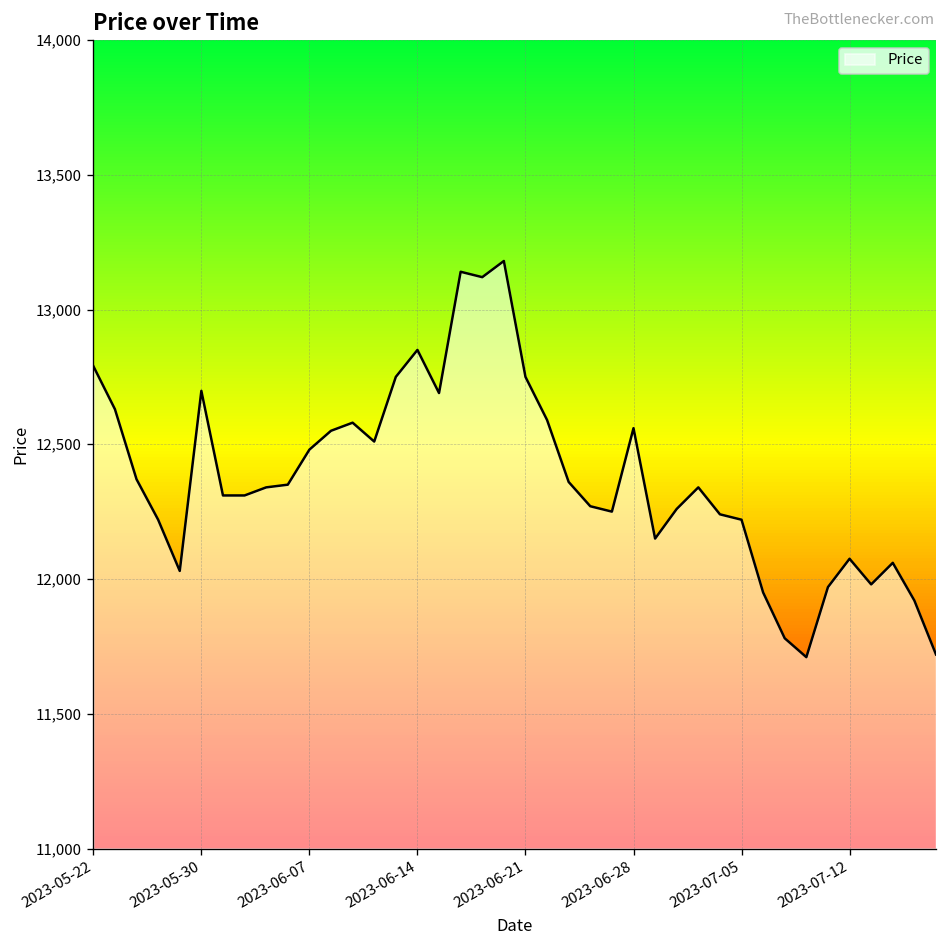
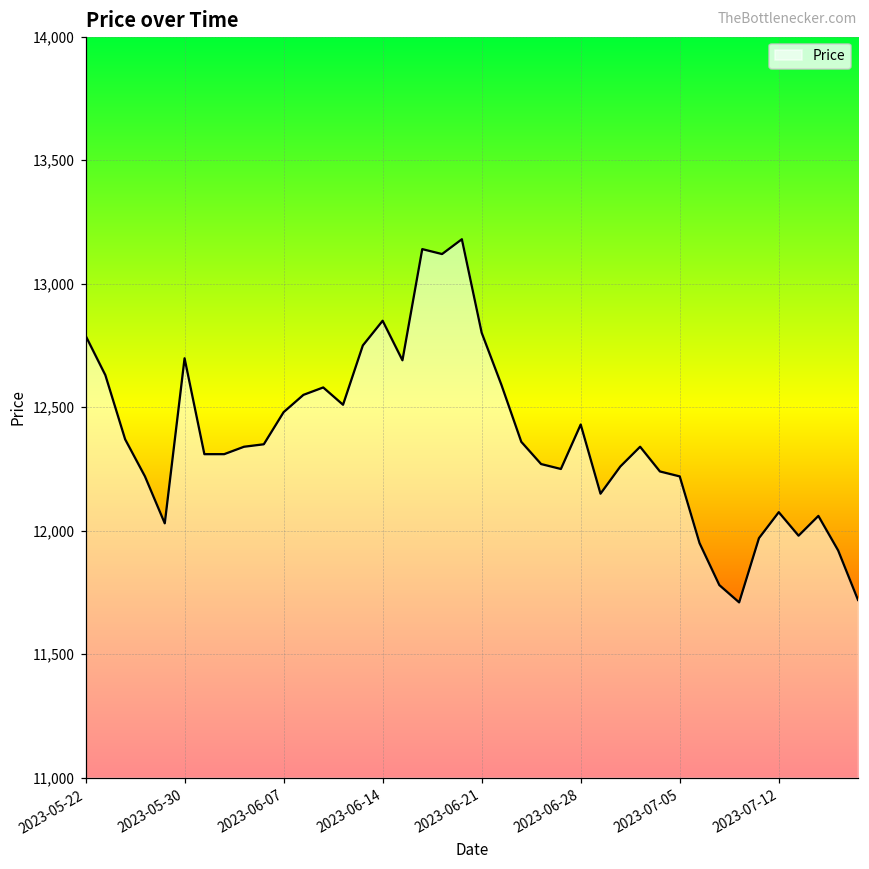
2023-06-21: 12,750 -> 12,800
2023-06-28: 12,560 -> 12,430
